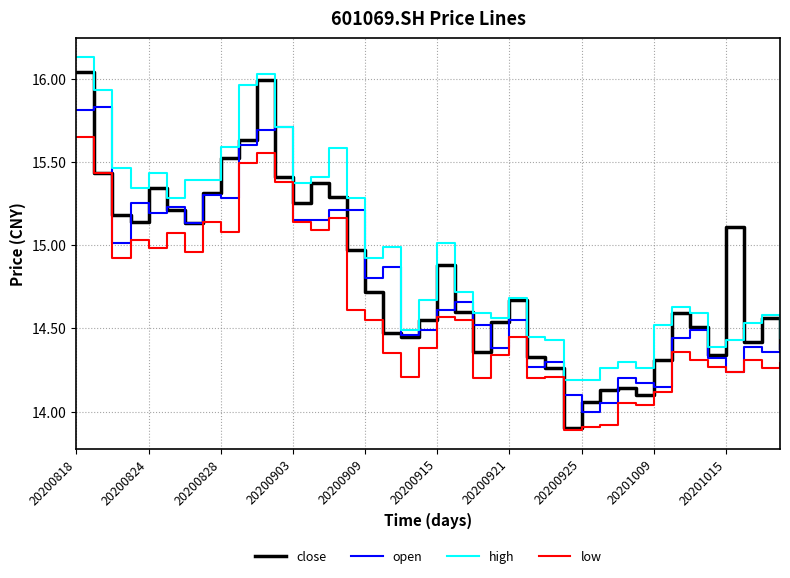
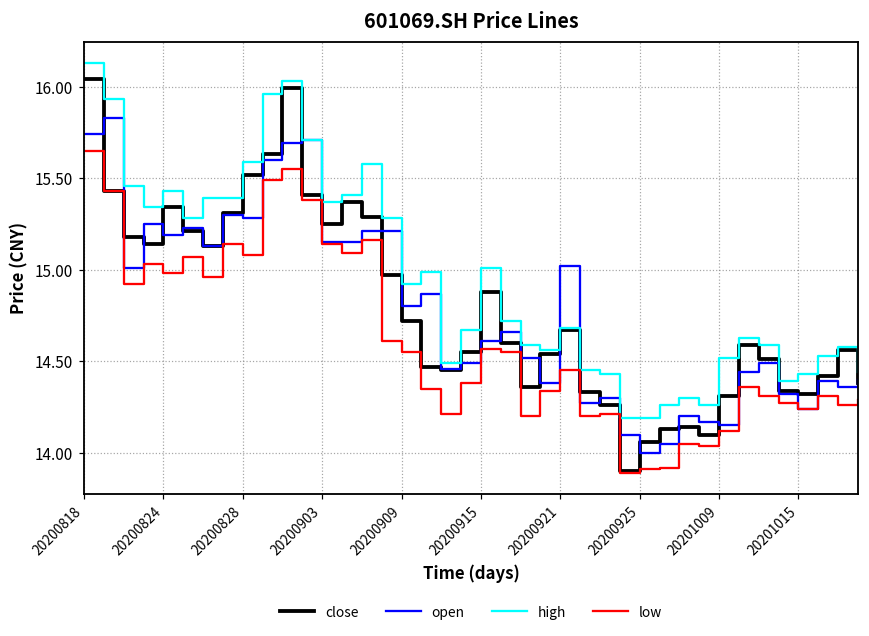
open, 20200818: 15.81 -> 15.74
open, 20200921: 14.55 -> 15.02
close, 20201015: 15.11 -> 14.32
